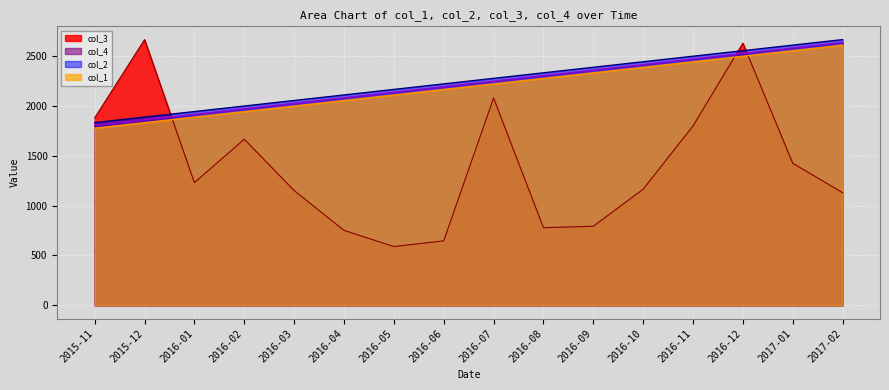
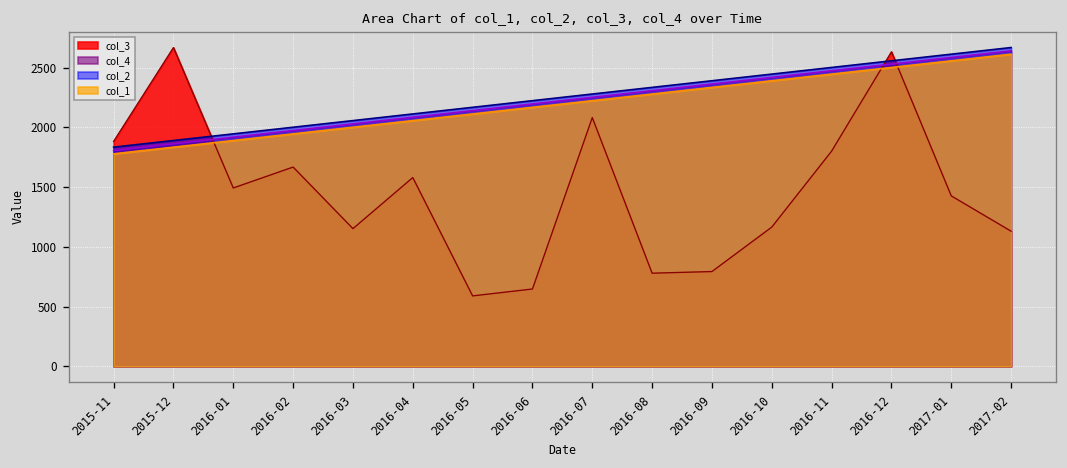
col_3, 2016-01: 1200 -> 1500
col_3, 2016-04: 800 -> 1600
